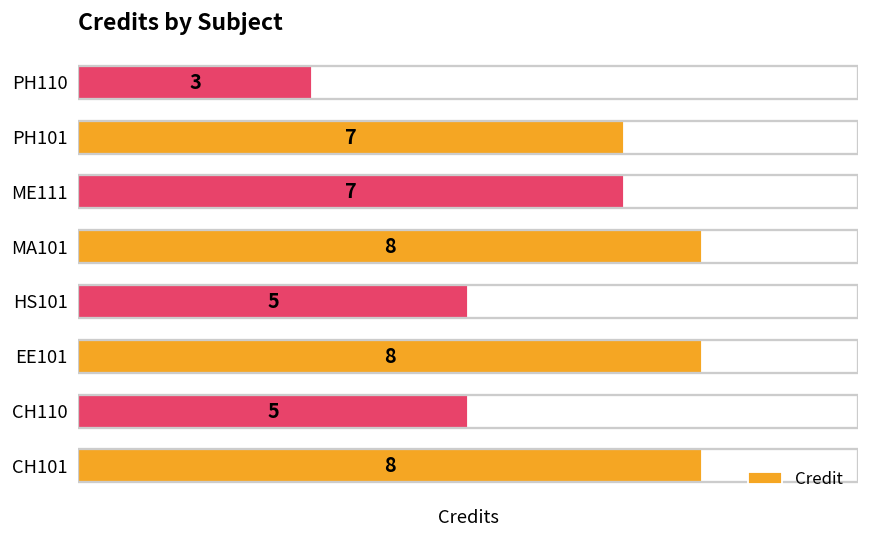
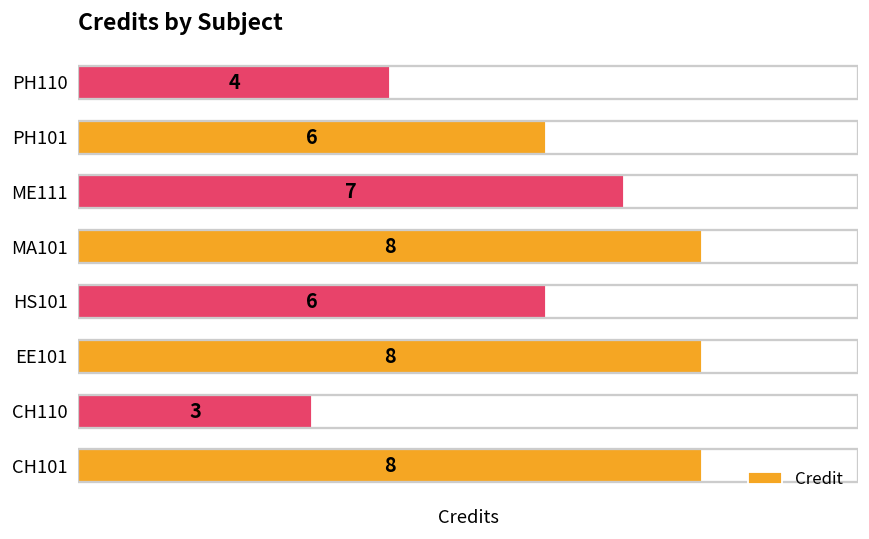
PH110: 3 -> 4
PH101: 7 -> 6
HS101: 5 -> 6
CH110: 5 -> 3
